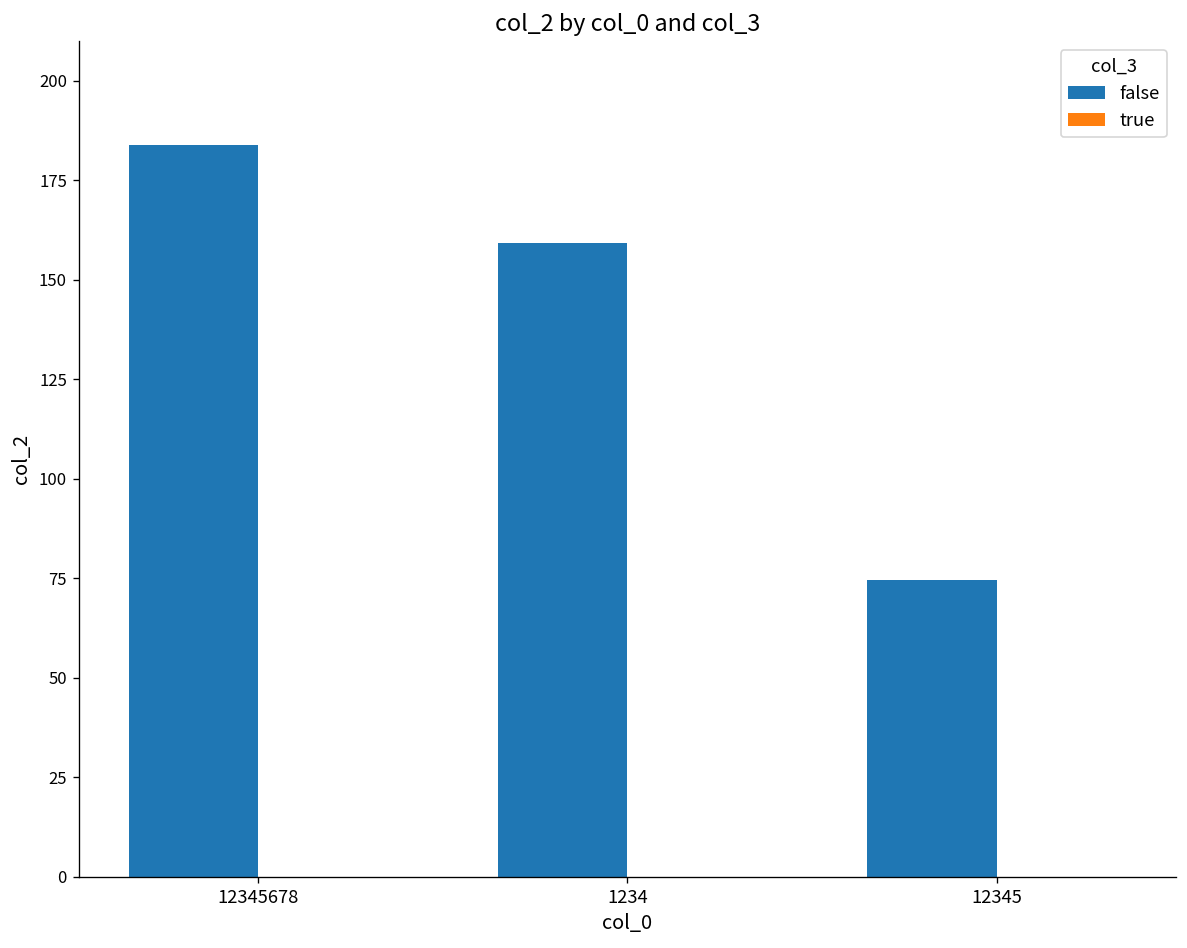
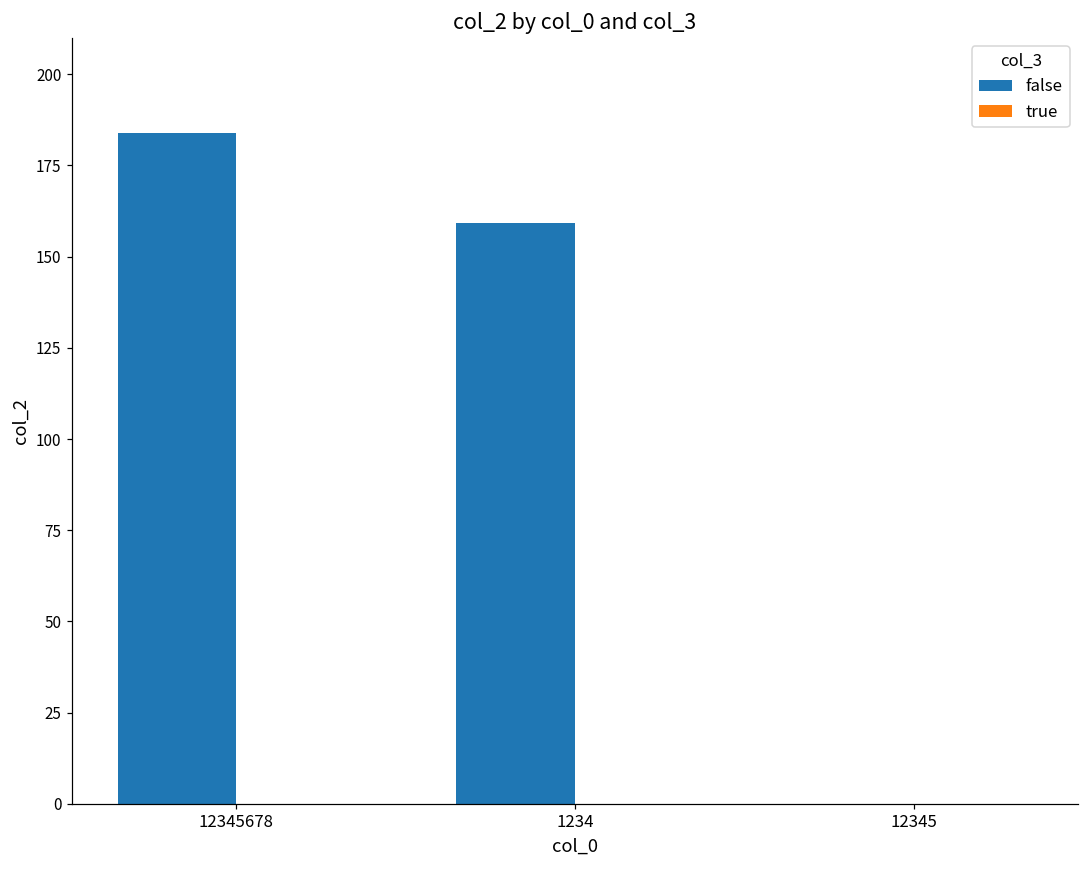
false, 12345: 75 -> 0
